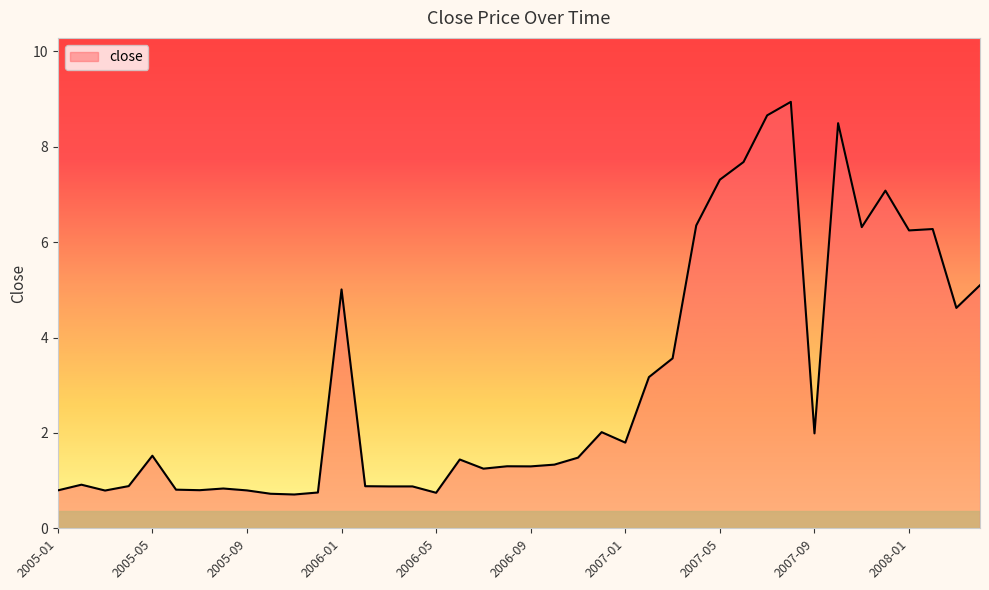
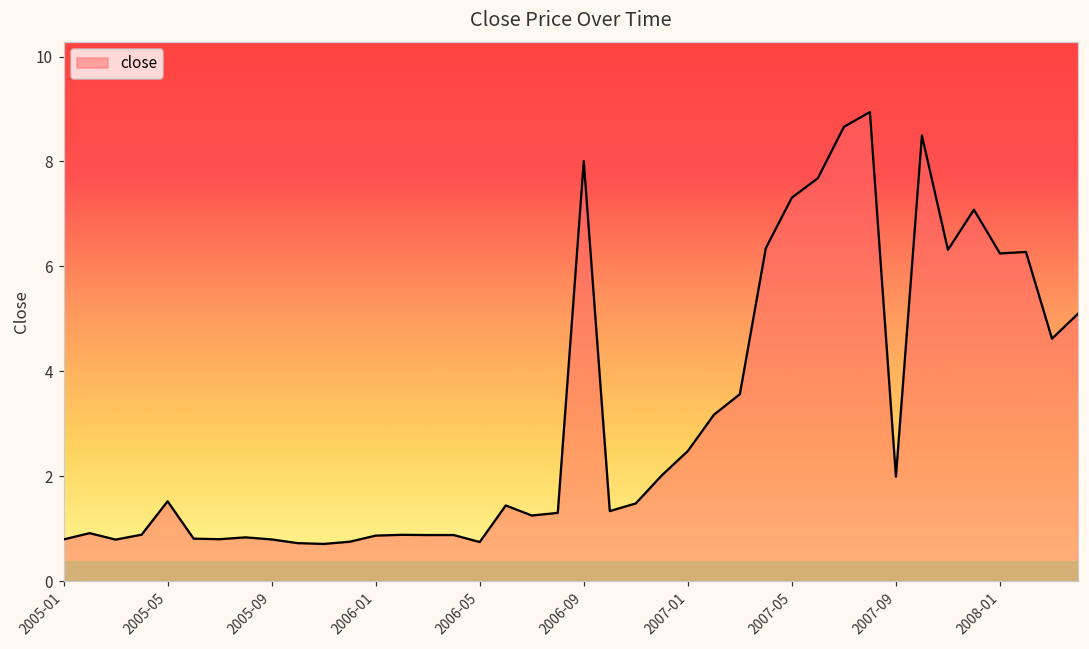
2006-01: 5.0 -> 0.9
2006-09: 1.3 -> 8.0
2007-01: 1.8 -> 2.5
